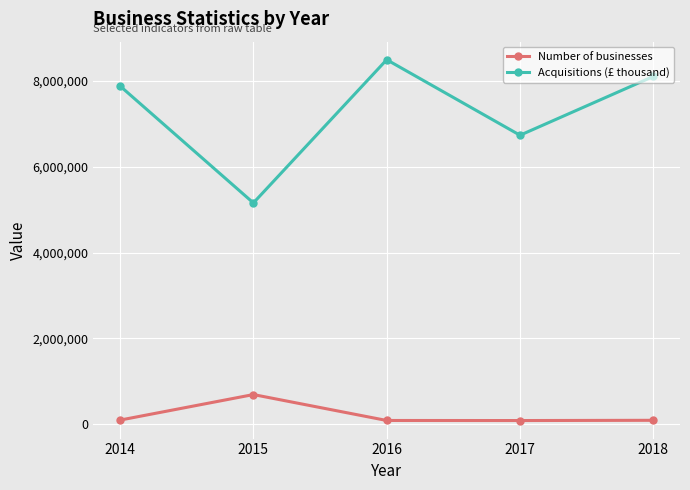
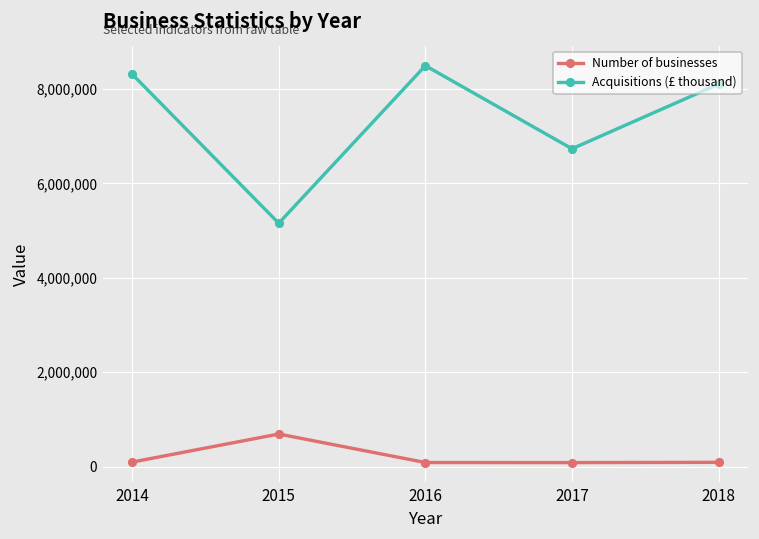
Acquisitions (£ thousand), 2014: 7,900,000 -> 8,300,000
